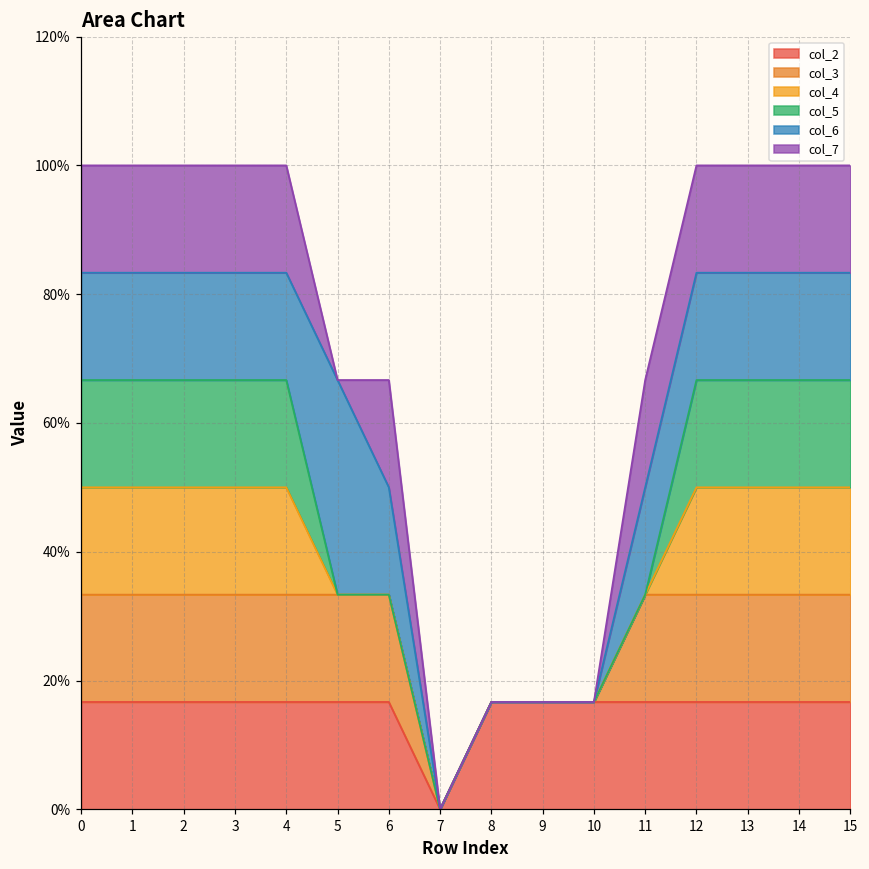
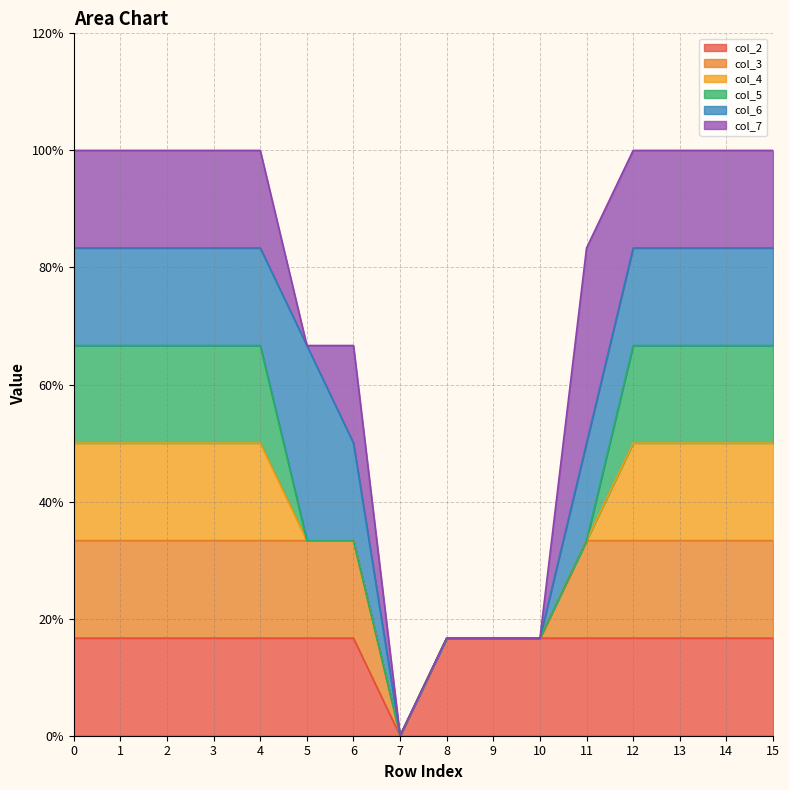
col_7, 11: 17% -> 33%
